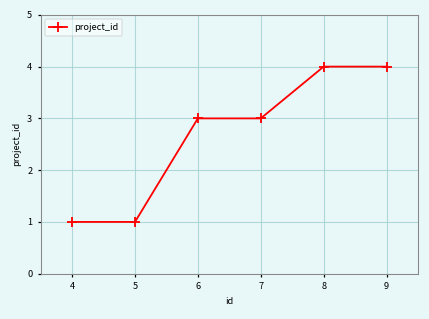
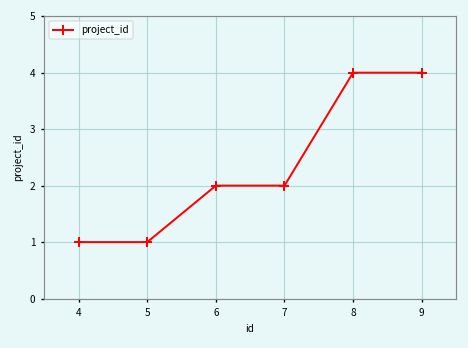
6: 3 -> 2
7: 3 -> 2
